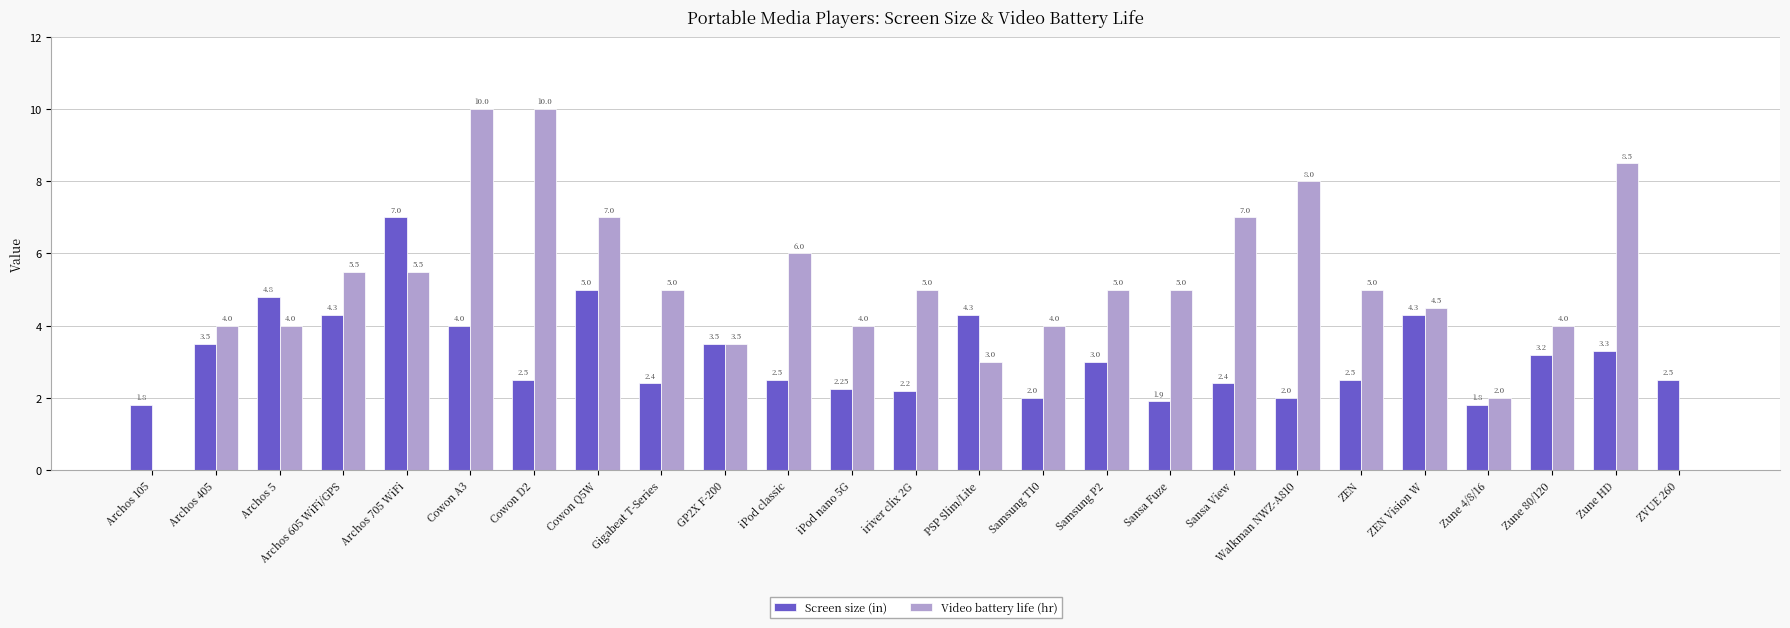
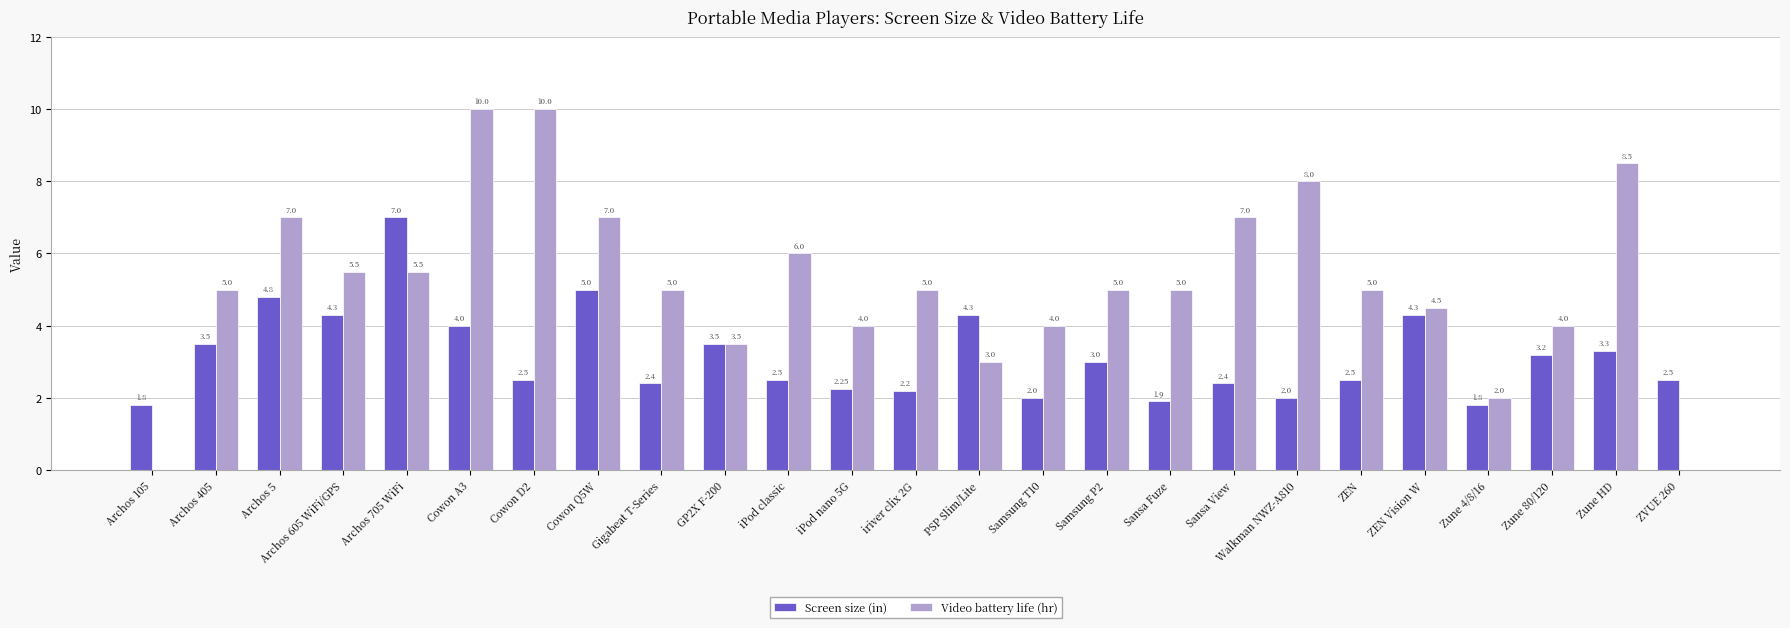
Video battery life (hr), Archos 405: 4.0 -> 5.0
Video battery life (hr), Archos 5: 4.0 -> 7.0
